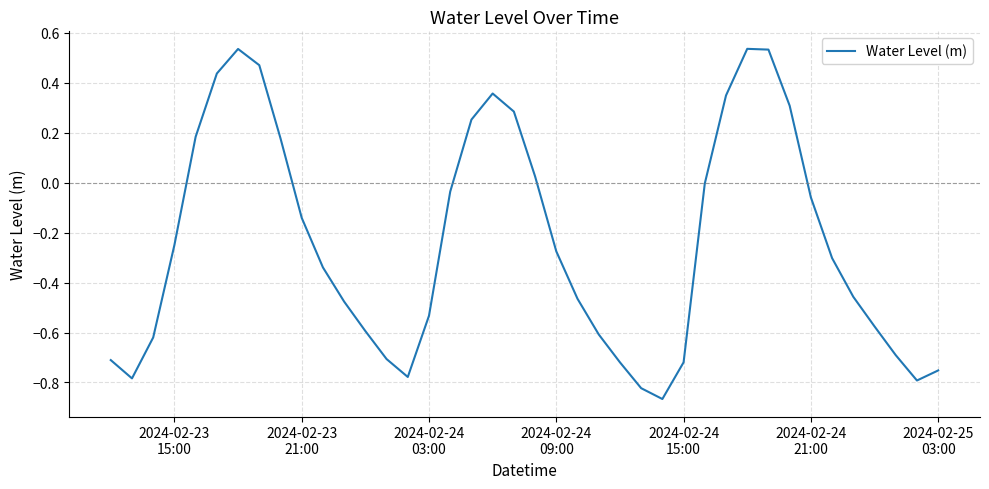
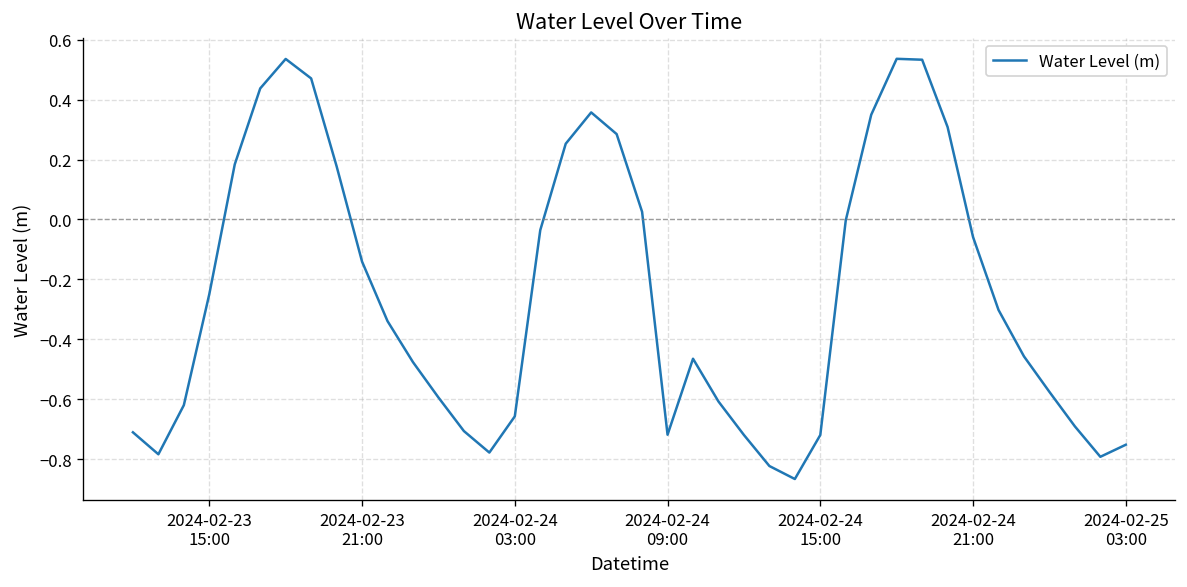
2024-02-24 03:00: -0.53 -> -0.66
2024-02-24 09:00: -0.27 -> -0.72
